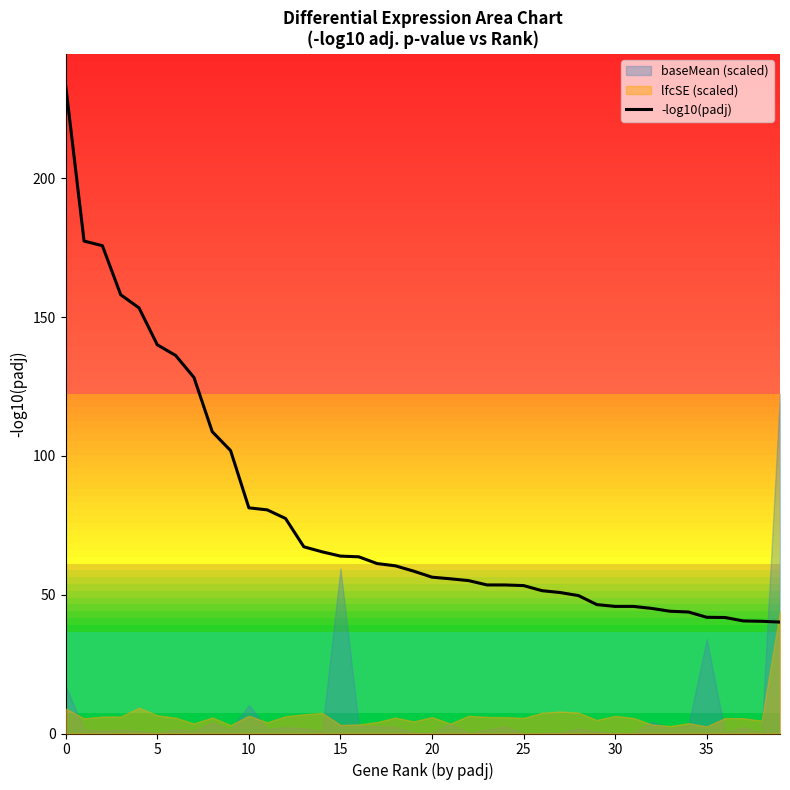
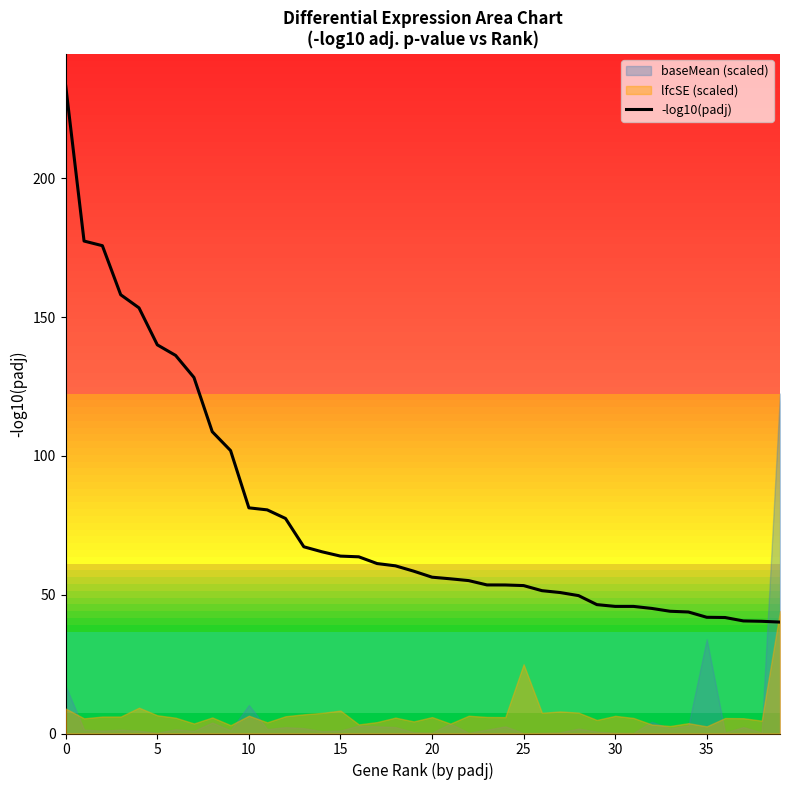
baseMean (scaled), 15: 59 -> 1
lfcSE (scaled), 15: 3 -> 8
lfcSE (scaled), 25: 6 -> 25
